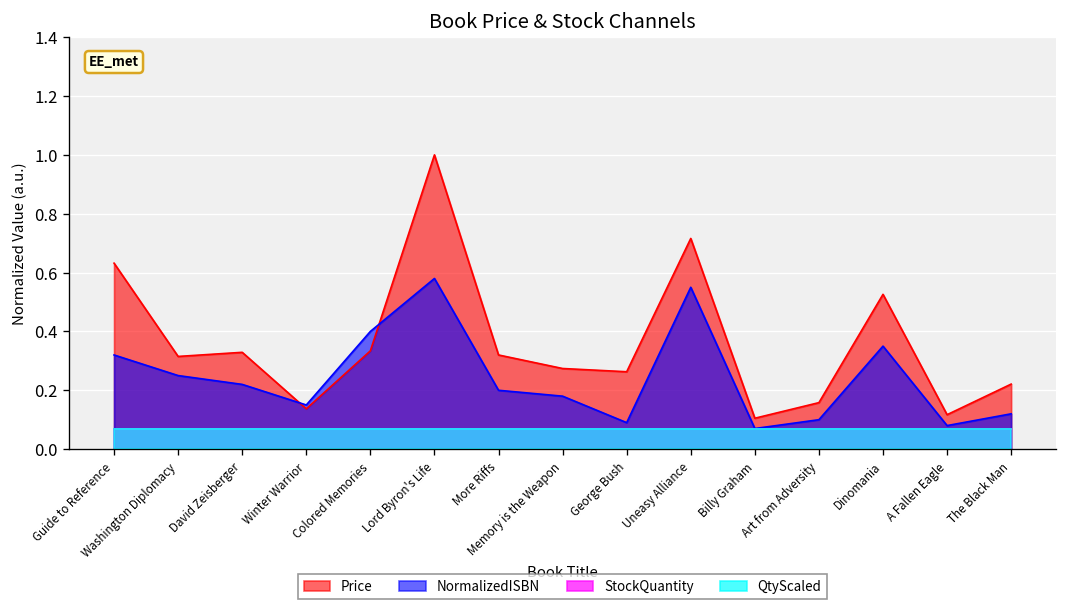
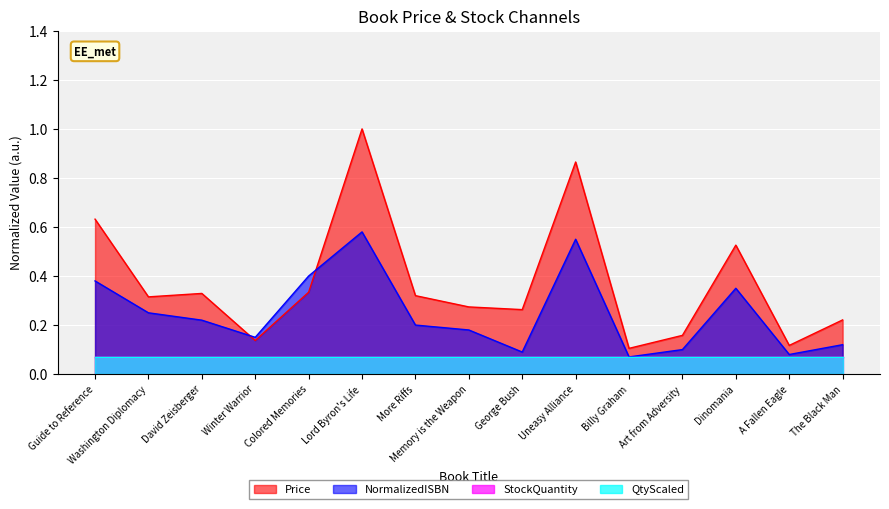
NormalizedISBN, Guide to Reference: 0.32 -> 0.38
Price, Uneasy Alliance: 0.72 -> 0.87
